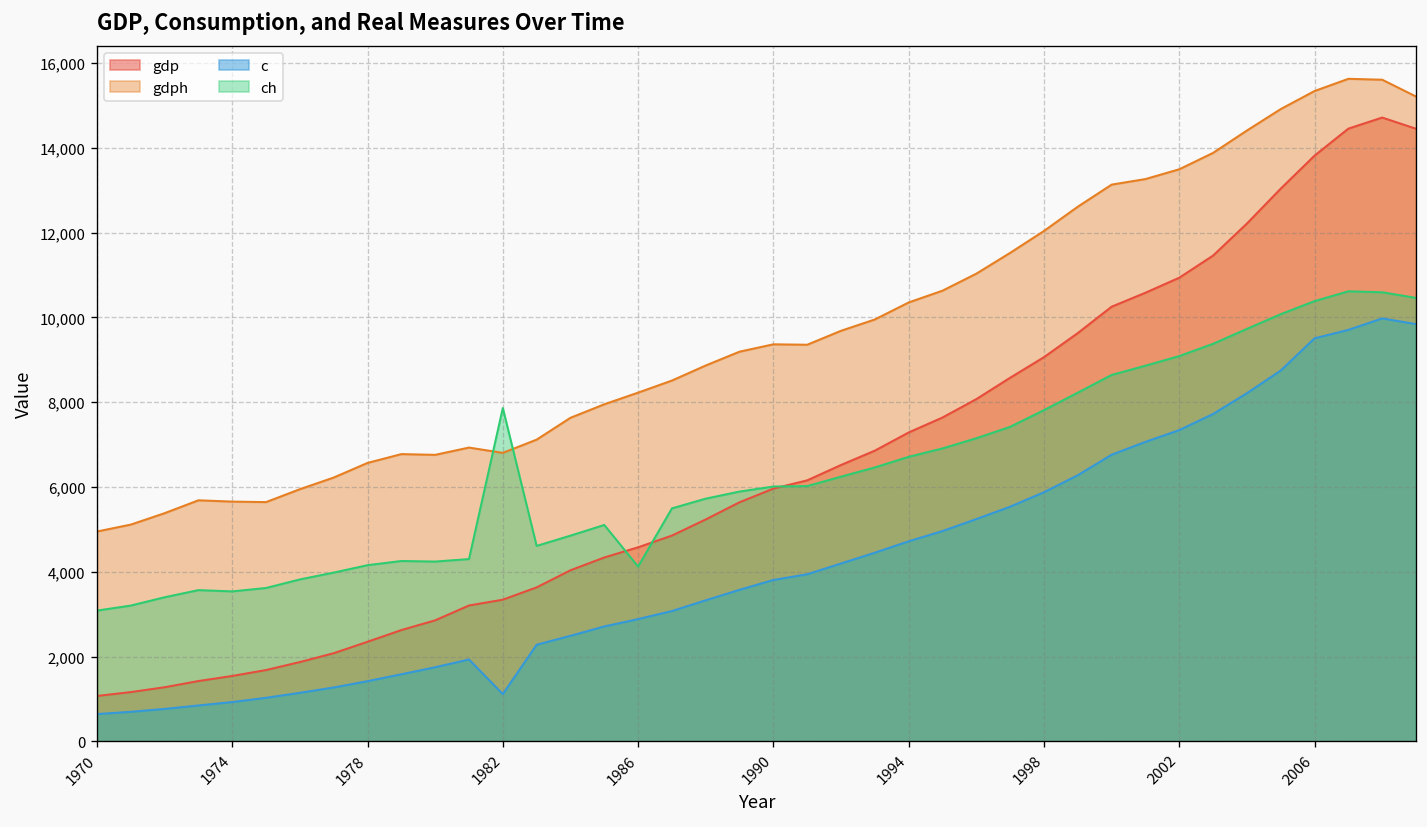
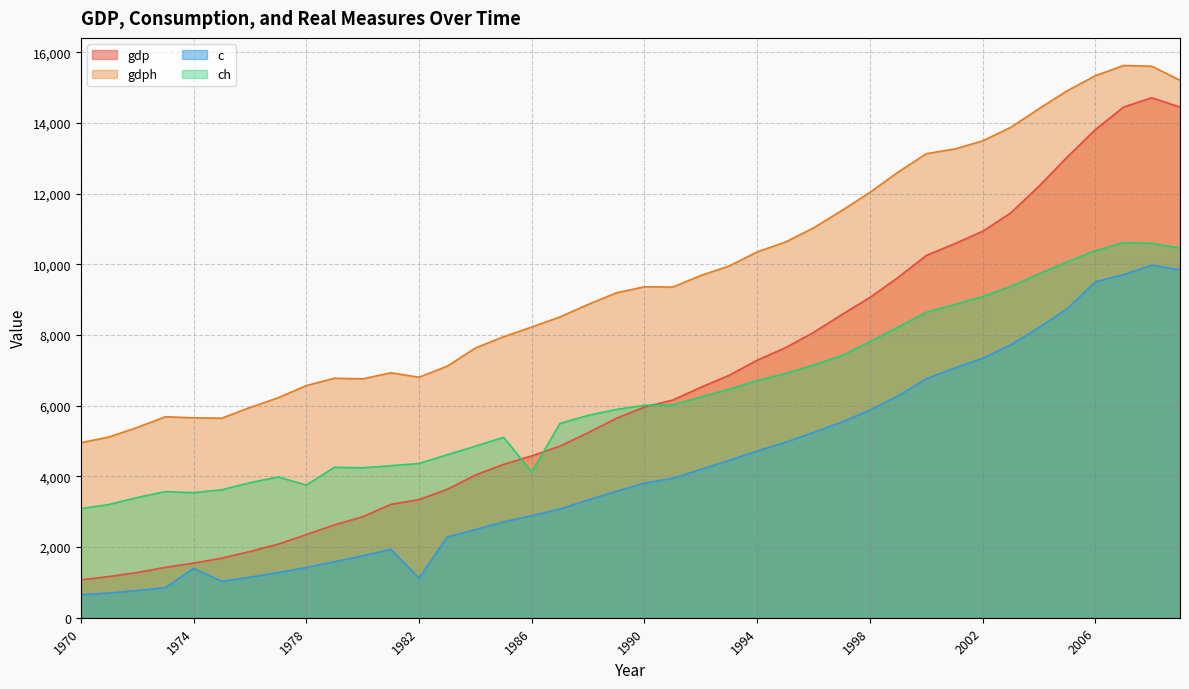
c, 1974: 900 -> 1,400
ch, 1978: 4,200 -> 3,800
ch, 1982: 7,900 -> 4,400
